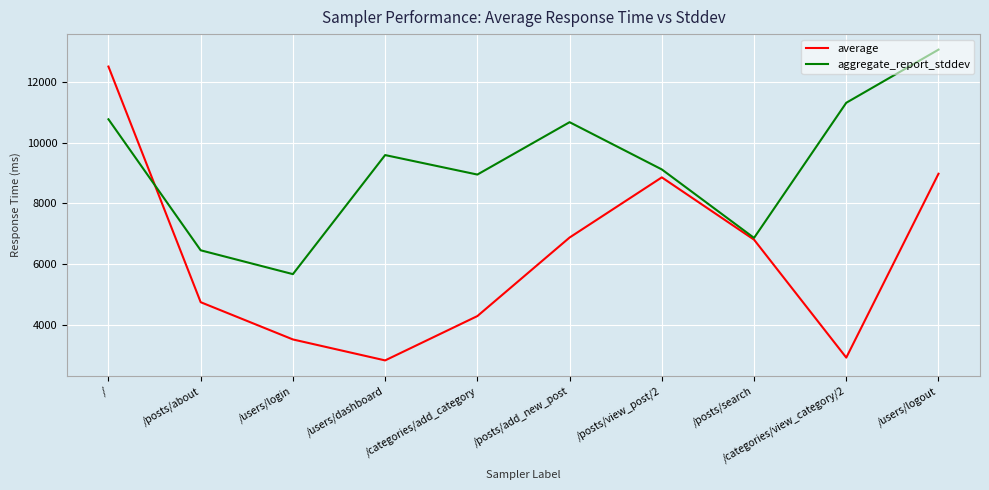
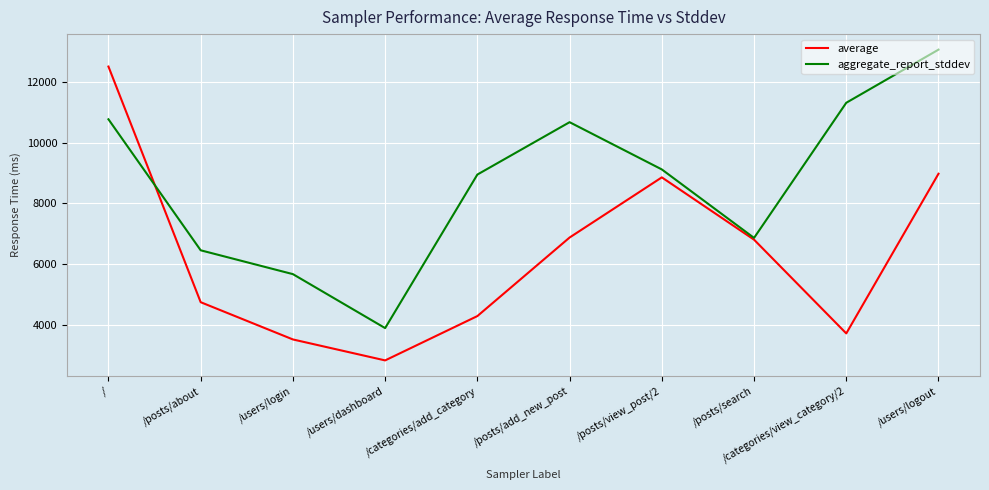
aggregate_report_stddev, /users/dashboard: 9600 -> 3900
average, /categories/view_category/2: 2900 -> 3700
